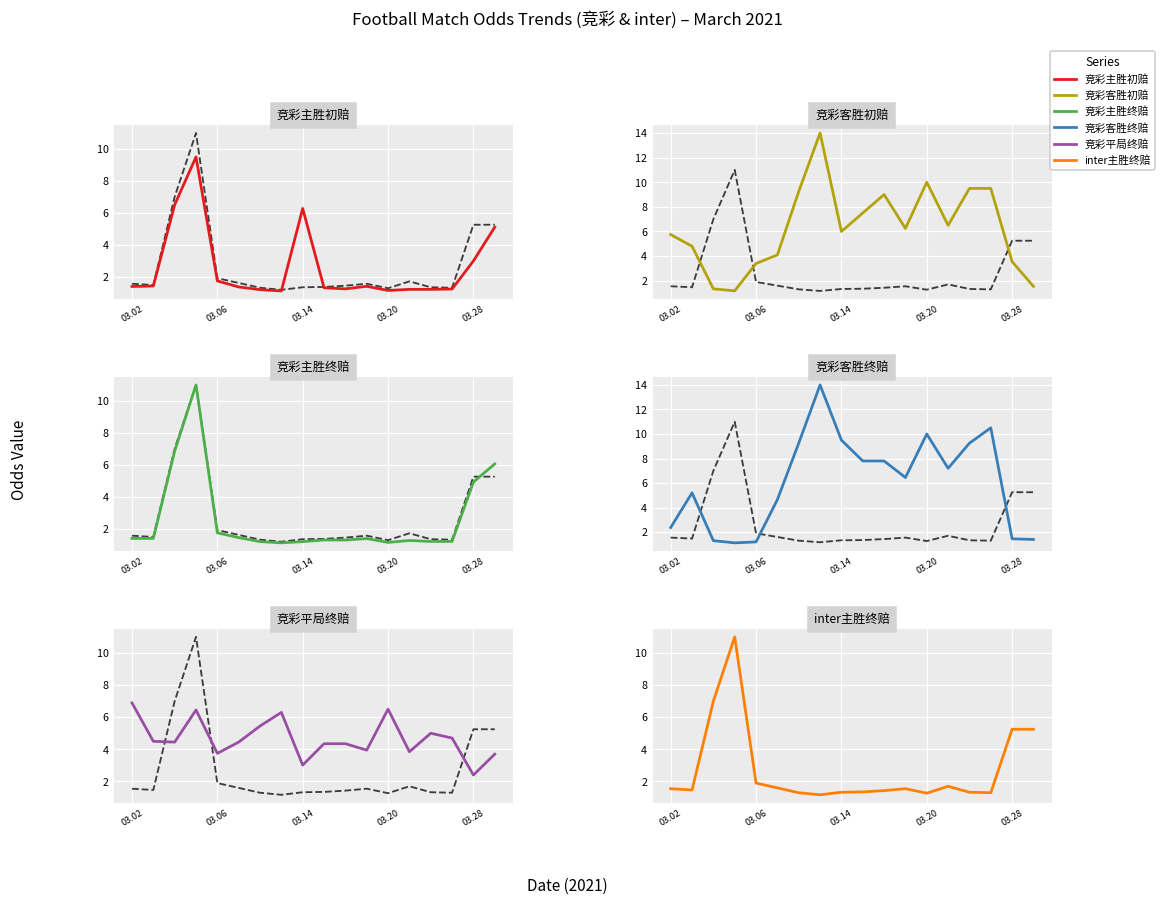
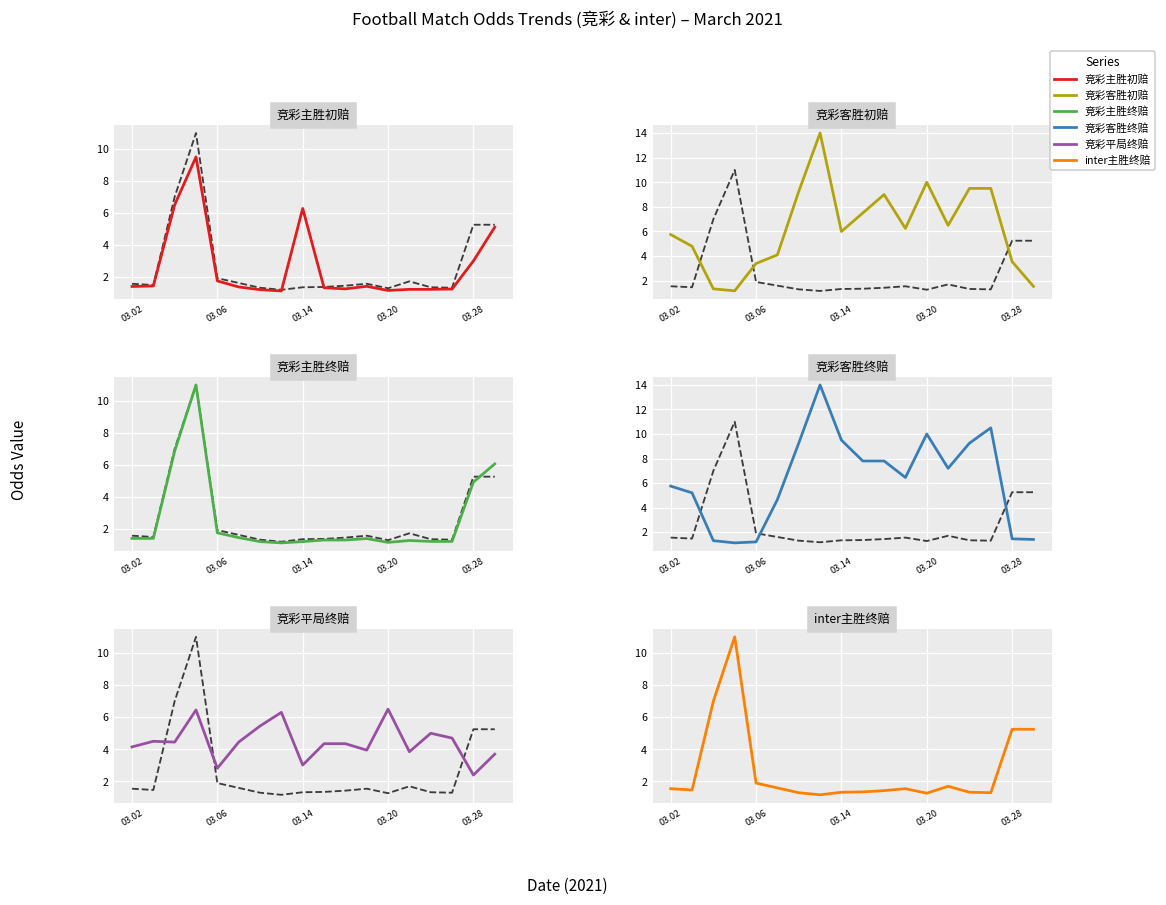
竞彩客胜终赔, 竞彩客胜终赔, 03.02: 2.4 -> 5.8
竞彩平局终赔, 竞彩平局终赔, 03.02: 6.9 -> 4.2
竞彩平局终赔, 竞彩平局终赔, 03.06: 3.8 -> 2.8
